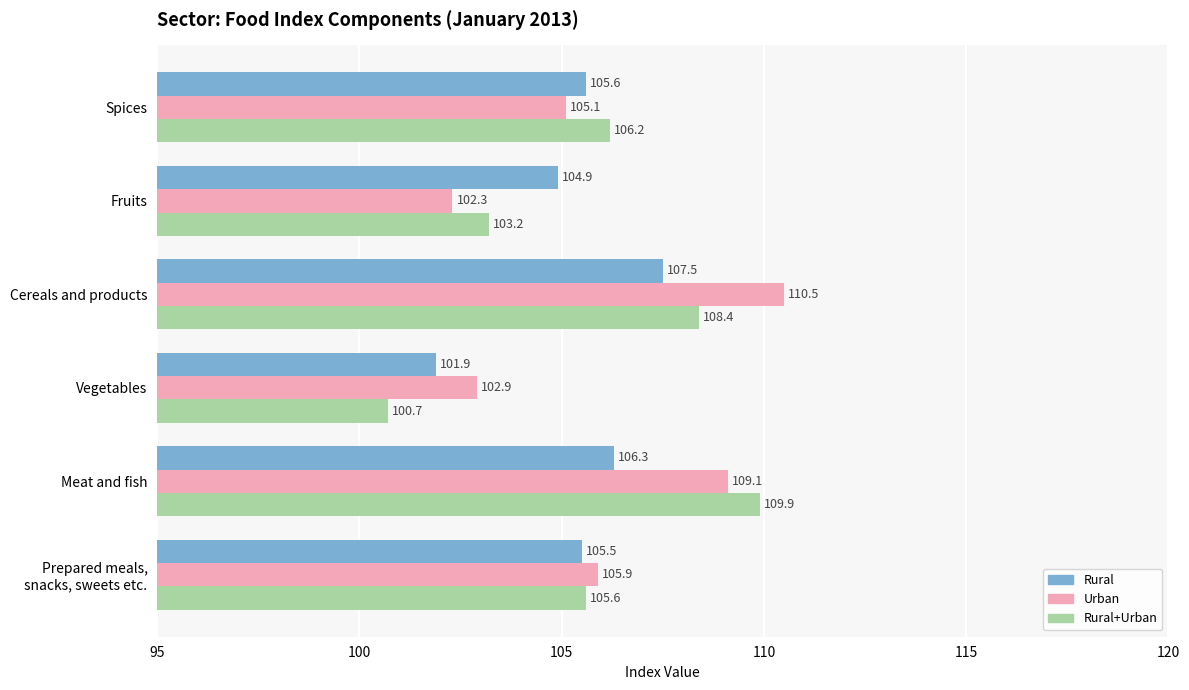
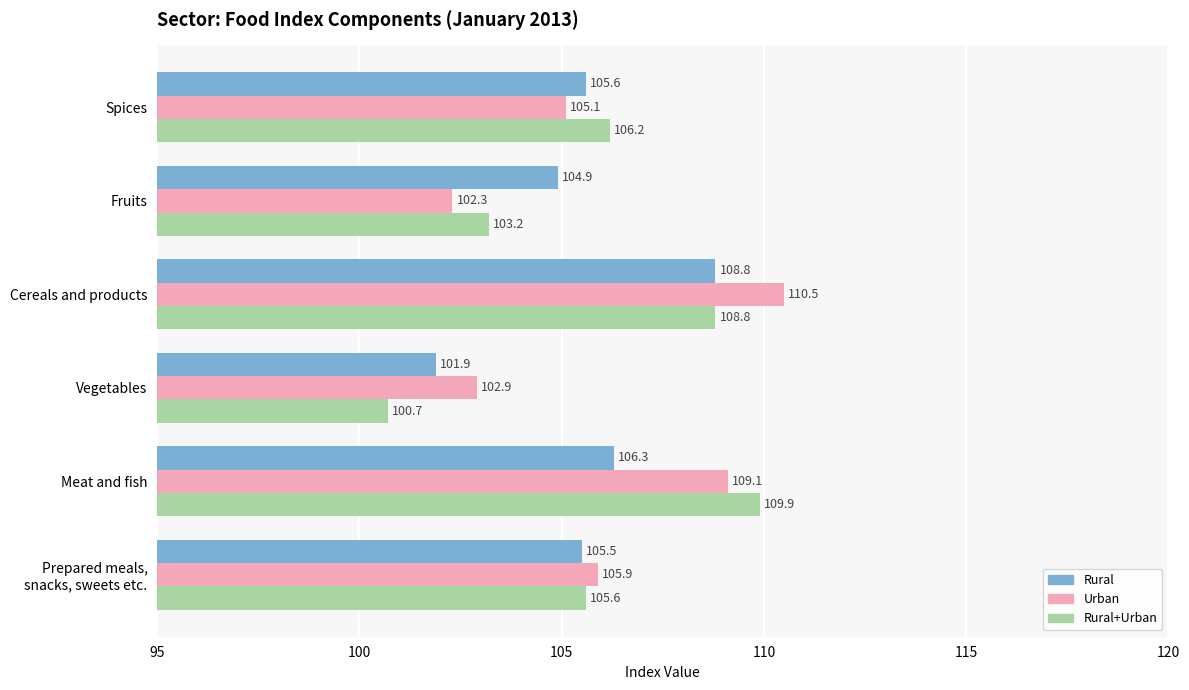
Rural, Cereals and products: 107.5 -> 108.8
Rural+Urban, Cereals and products: 108.4 -> 108.8
